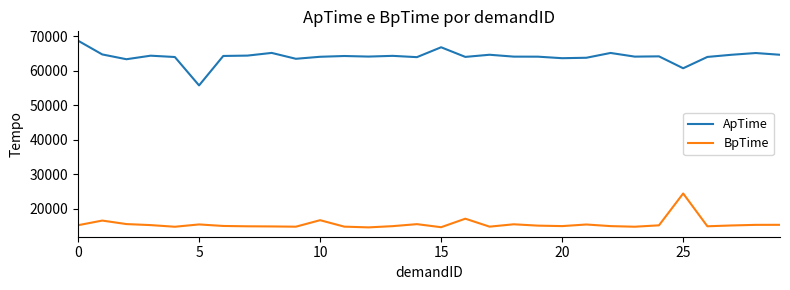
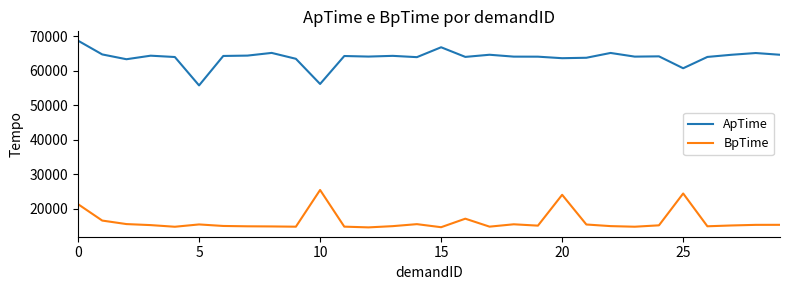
BpTime, 0: 15000 -> 21000
ApTime, 10: 64000 -> 56000
BpTime, 10: 17000 -> 25000
BpTime, 20: 15000 -> 24000
